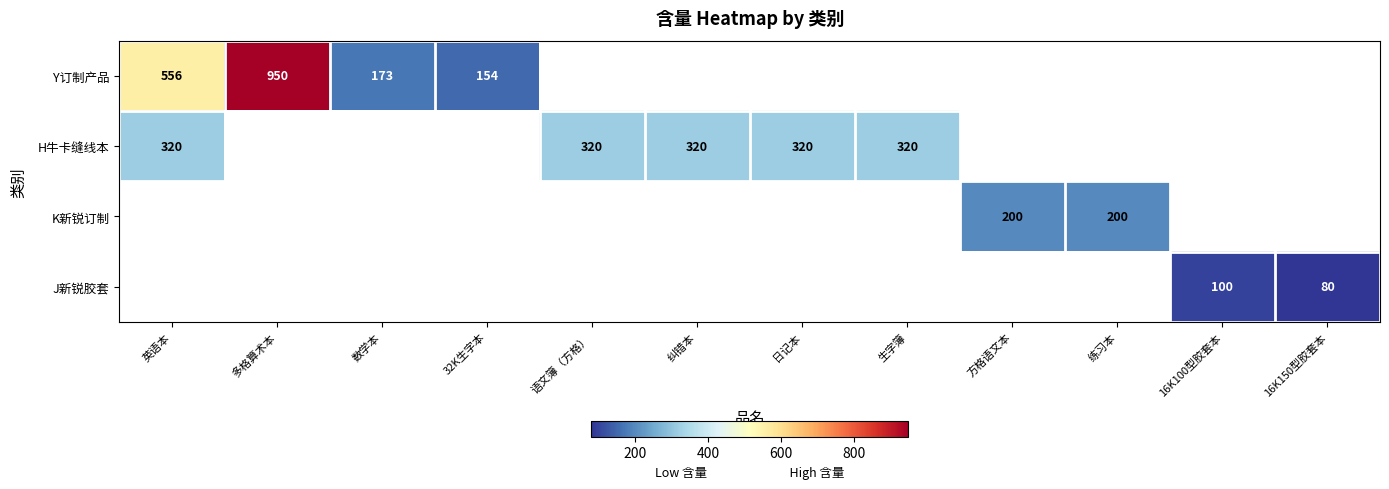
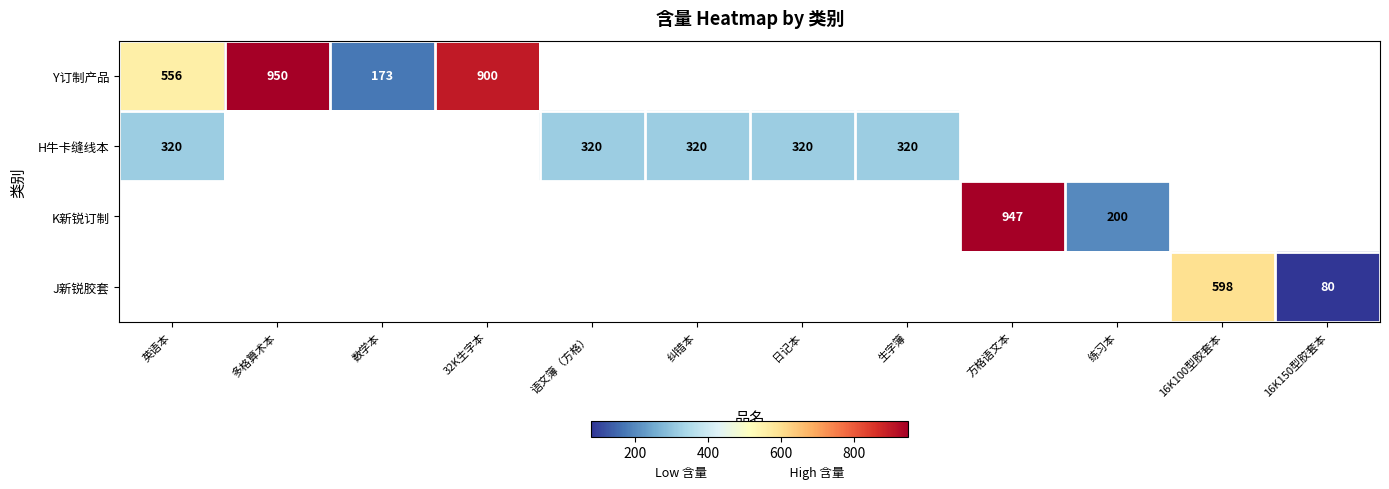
Y订制产品, 32K生字本: 154 -> 900
K新锐订制, 方格语文本: 200 -> 947
J新锐胶套, 16K100型胶套本: 100 -> 598
